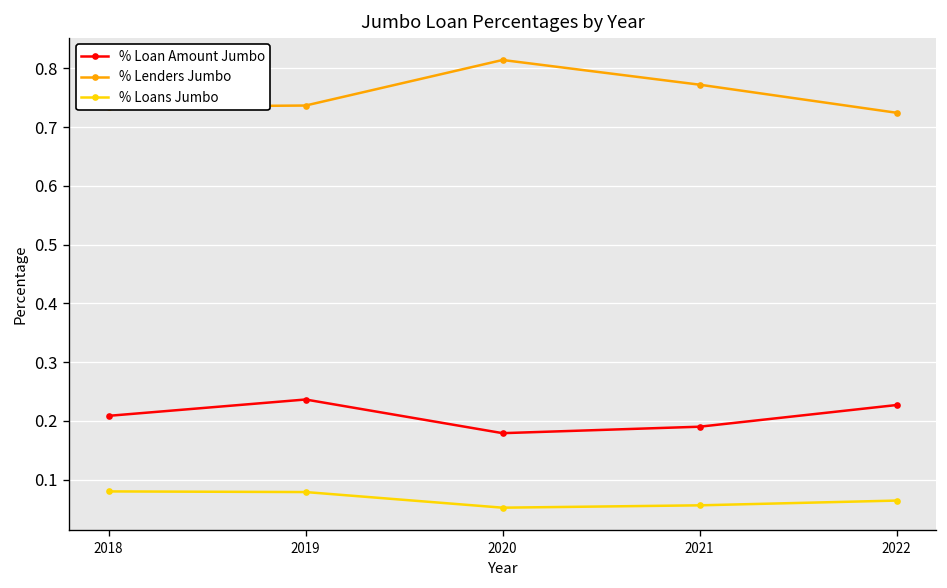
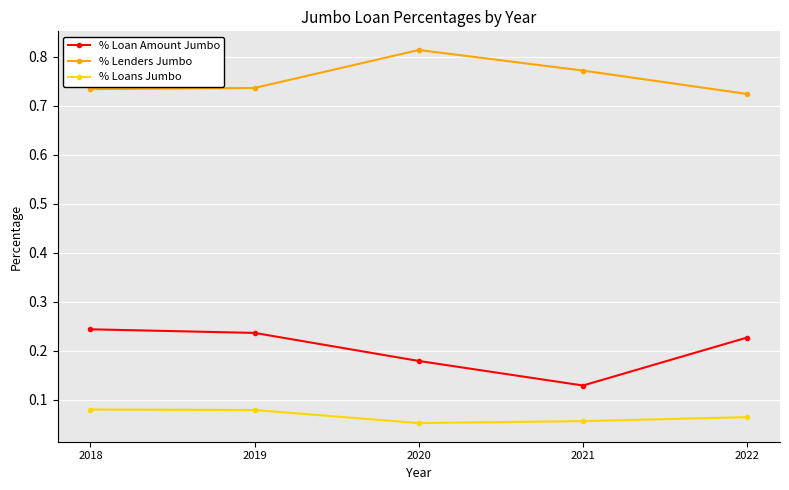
% Loan Amount Jumbo, 2018: 0.21 -> 0.24
% Loan Amount Jumbo, 2021: 0.19 -> 0.13
